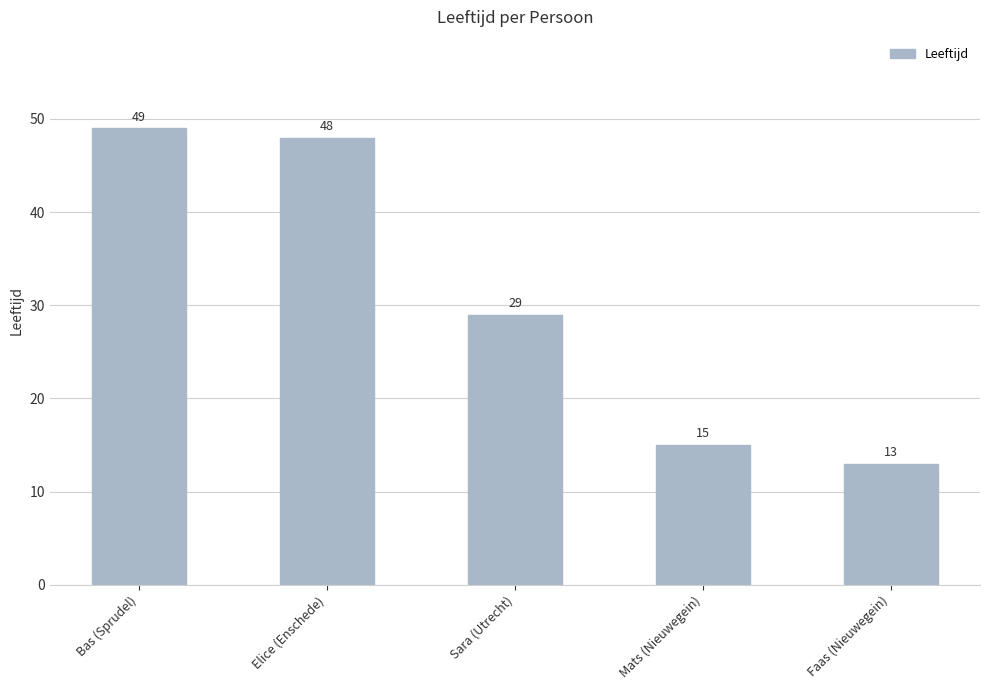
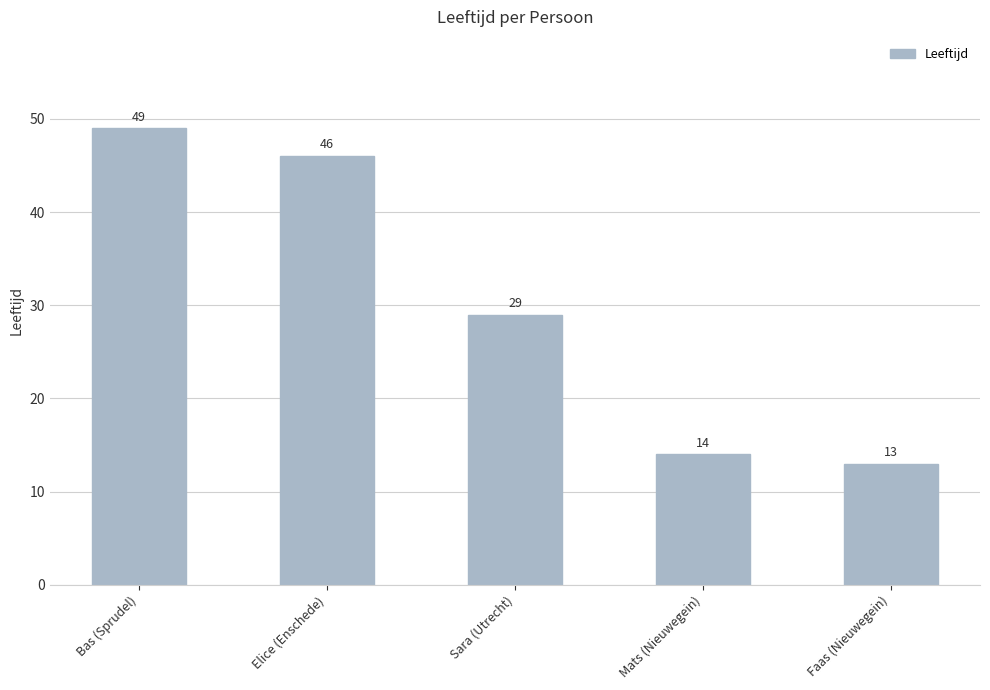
Elice (Enschede): 48 -> 46
Mats (Nieuwegein): 15 -> 14
